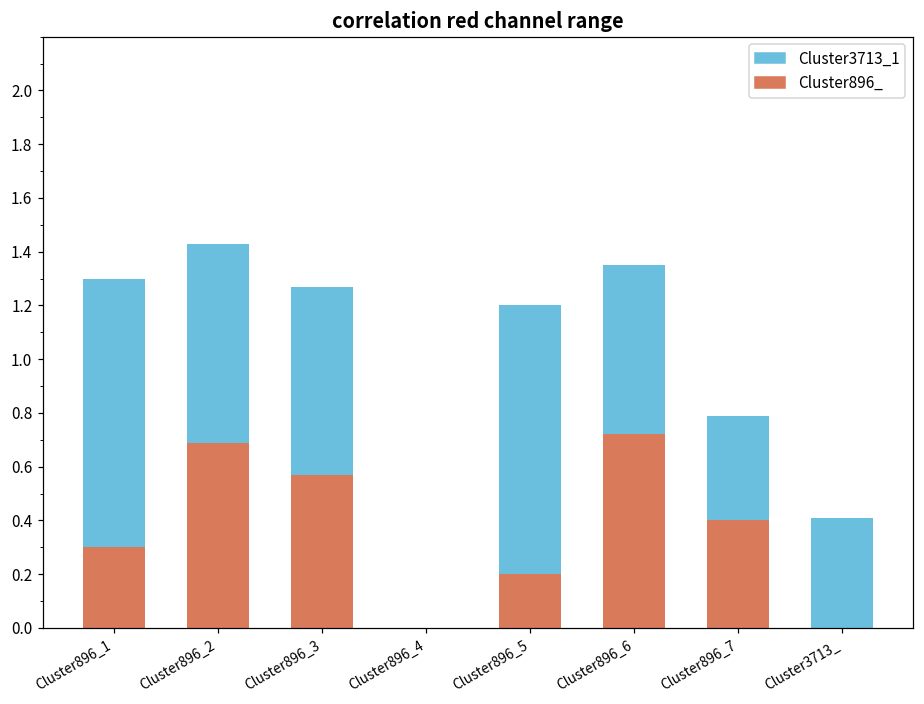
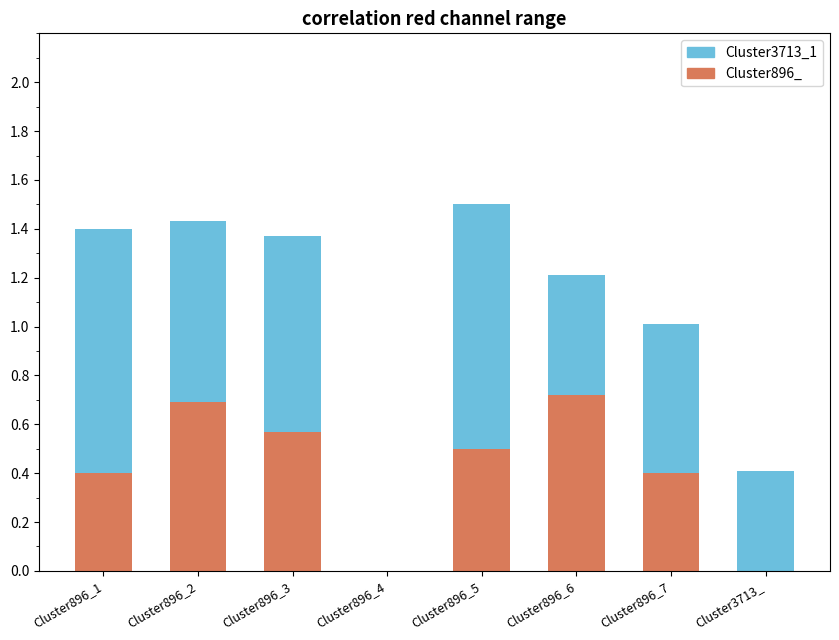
Cluster896_, Cluster896_1: 0.3 -> 0.4
Cluster3713_1, Cluster896_3: 0.7 -> 0.8
Cluster896_, Cluster896_5: 0.2 -> 0.5
Cluster3713_1, Cluster896_6: 0.63 -> 0.49
Cluster3713_1, Cluster896_7: 0.39 -> 0.61
